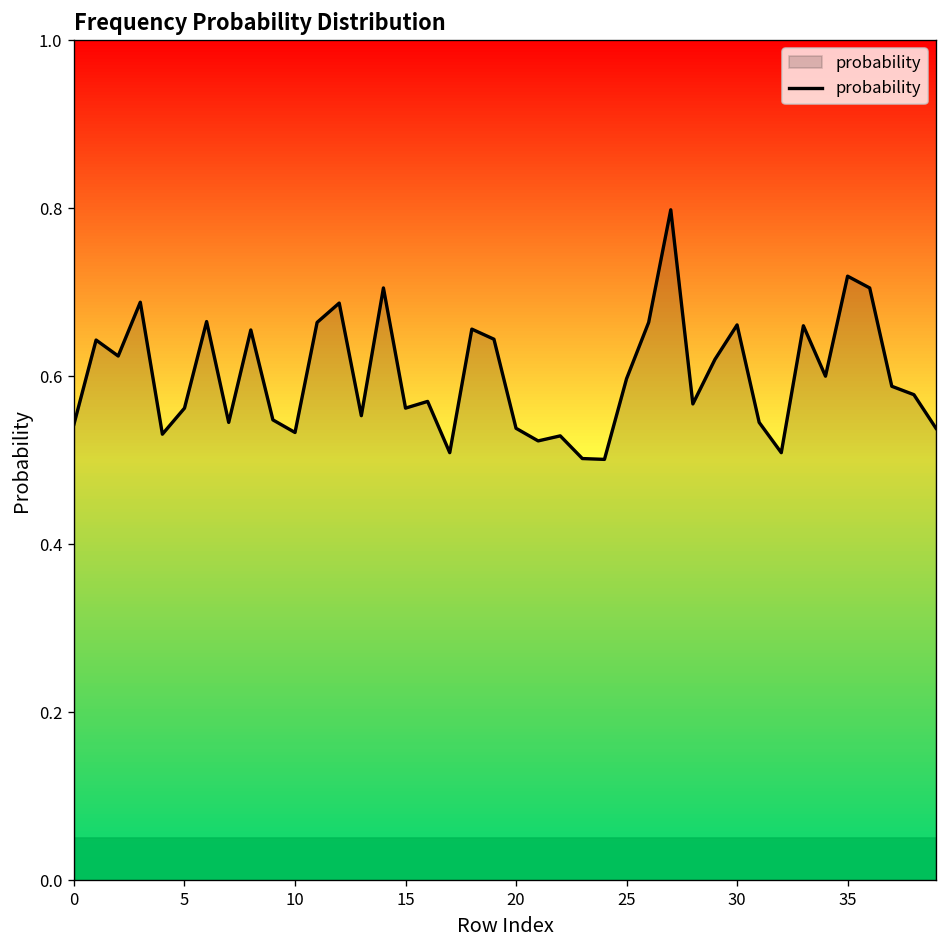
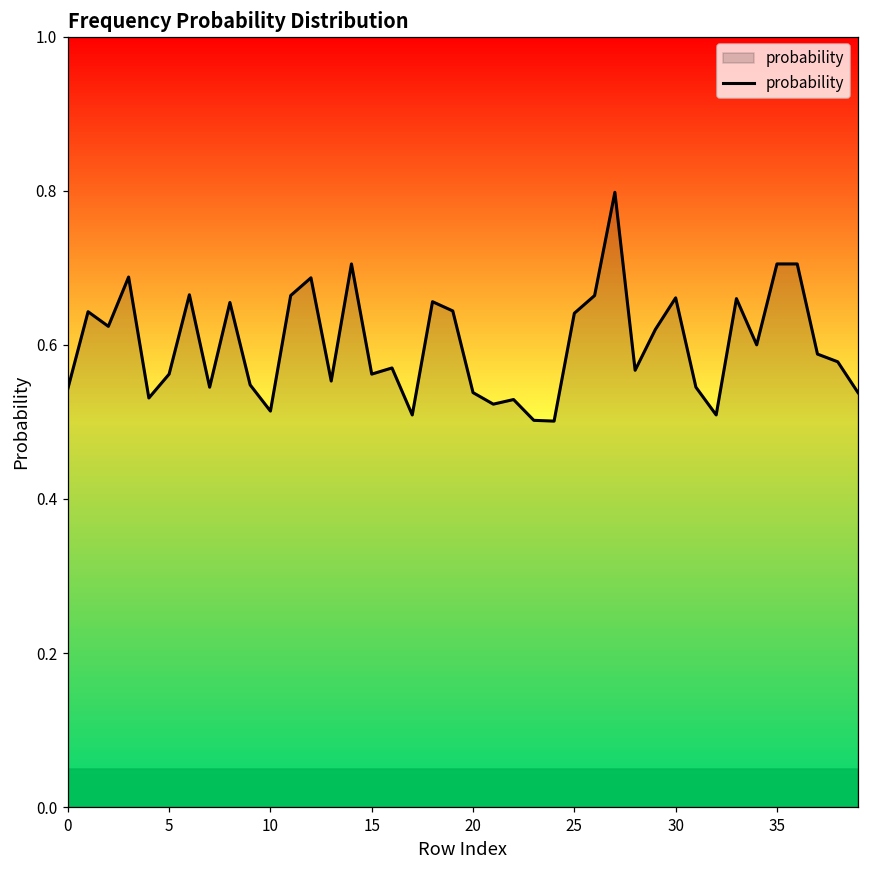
10: 0.53 -> 0.51
25: 0.60 -> 0.64
35: 0.72 -> 0.71
